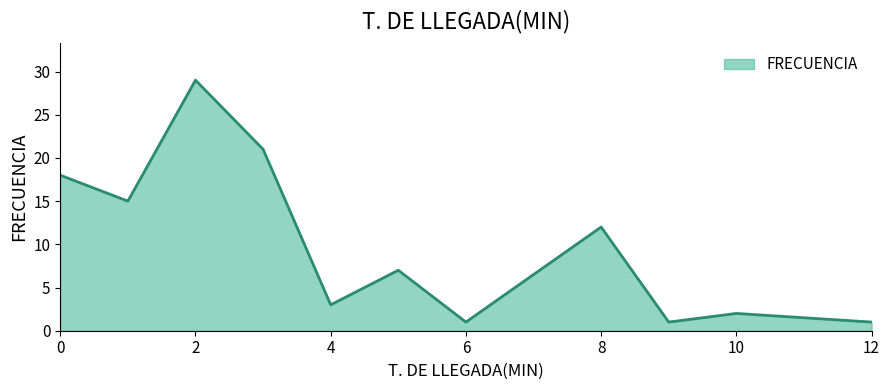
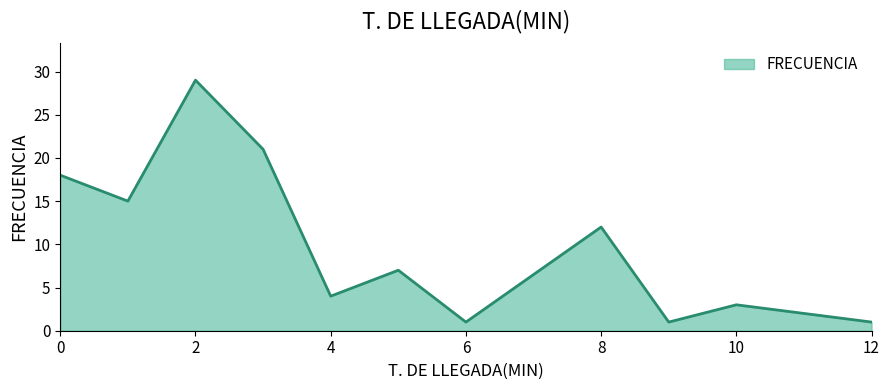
4: 3 -> 4
10: 2 -> 3
